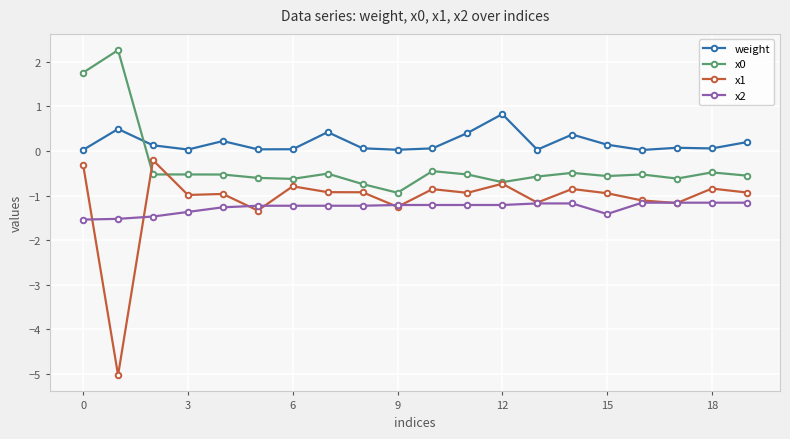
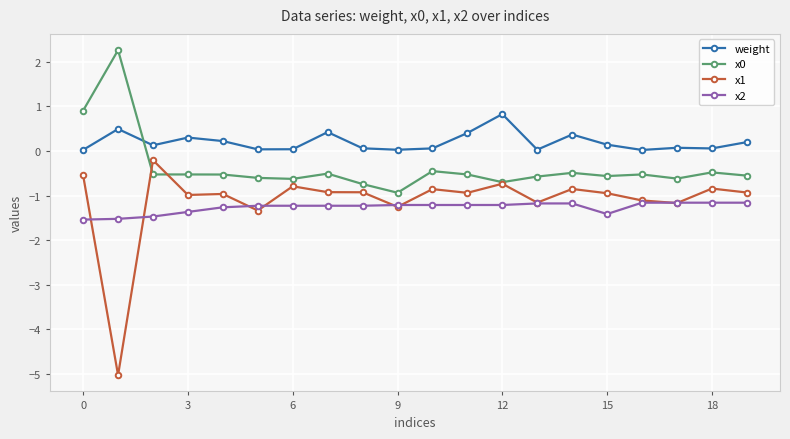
x0, 0: 1.8 -> 0.9
x1, 0: -0.3 -> -0.5
weight, 3: 0.0 -> 0.3
